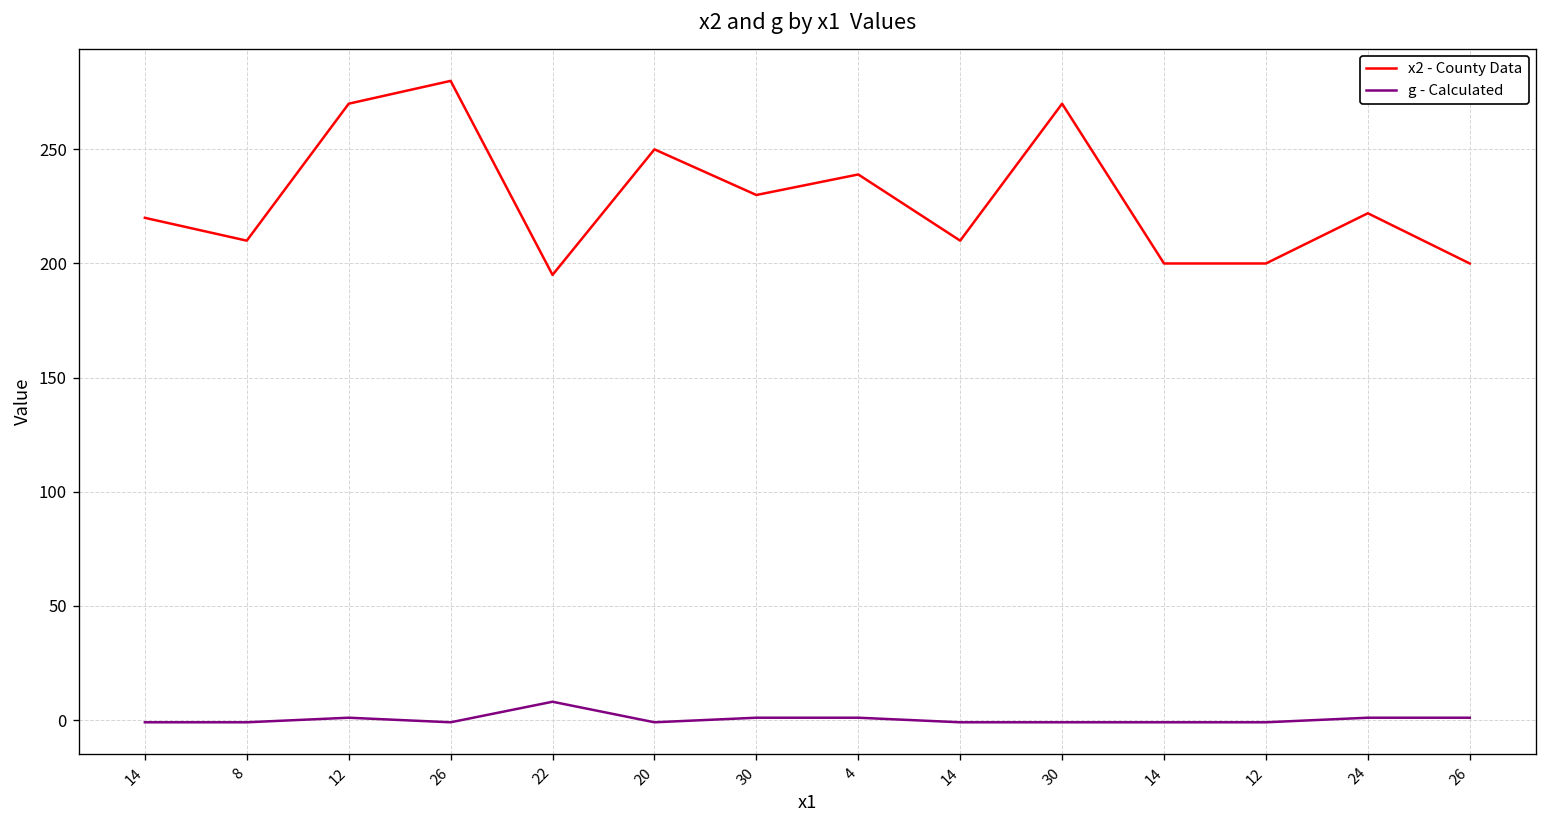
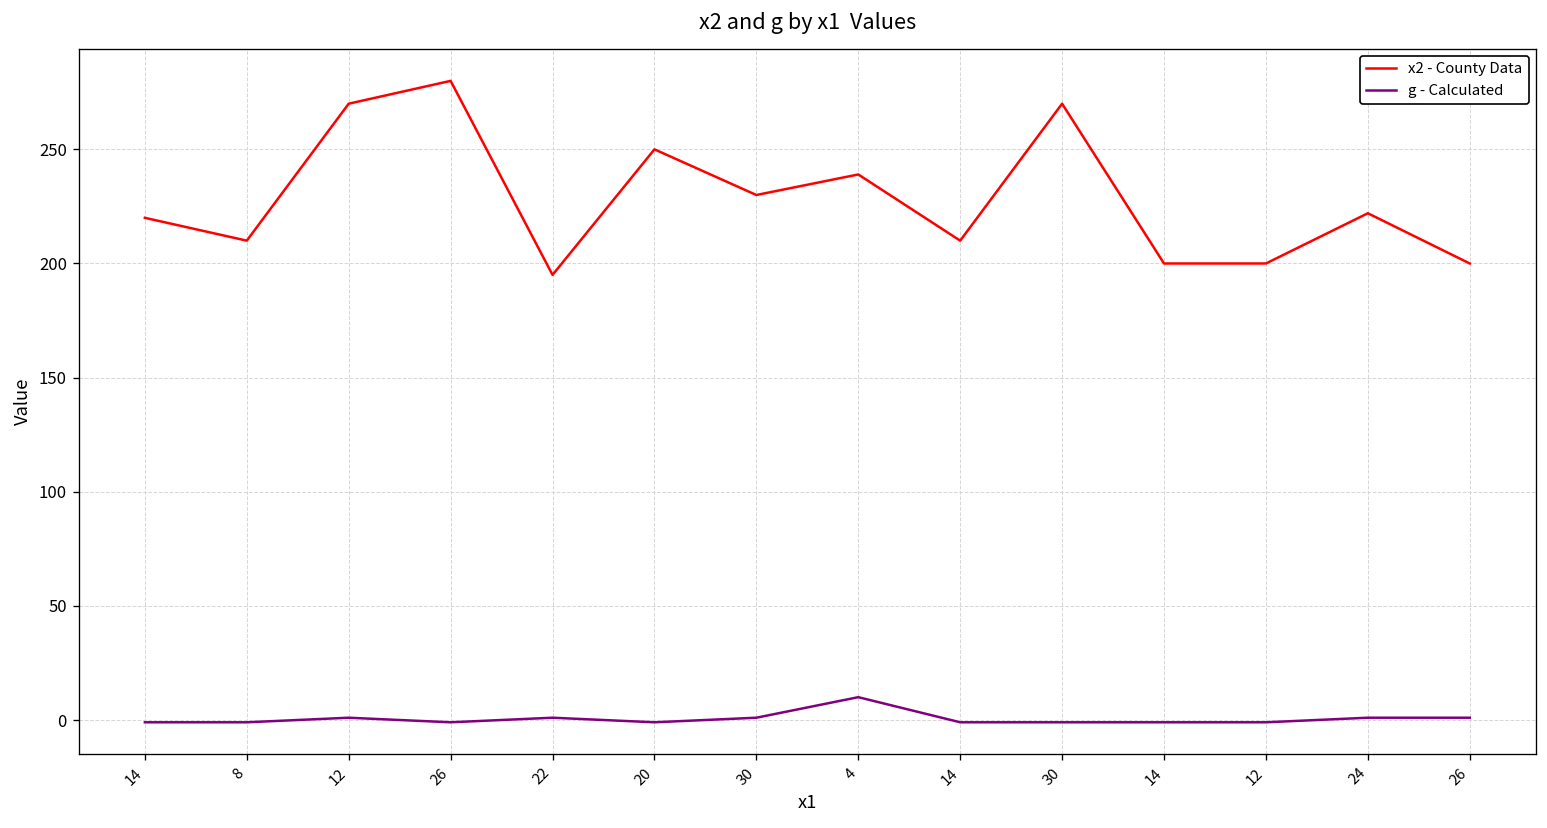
g - Calculated, 22: 8 -> 1
g - Calculated, 4: 1 -> 10
